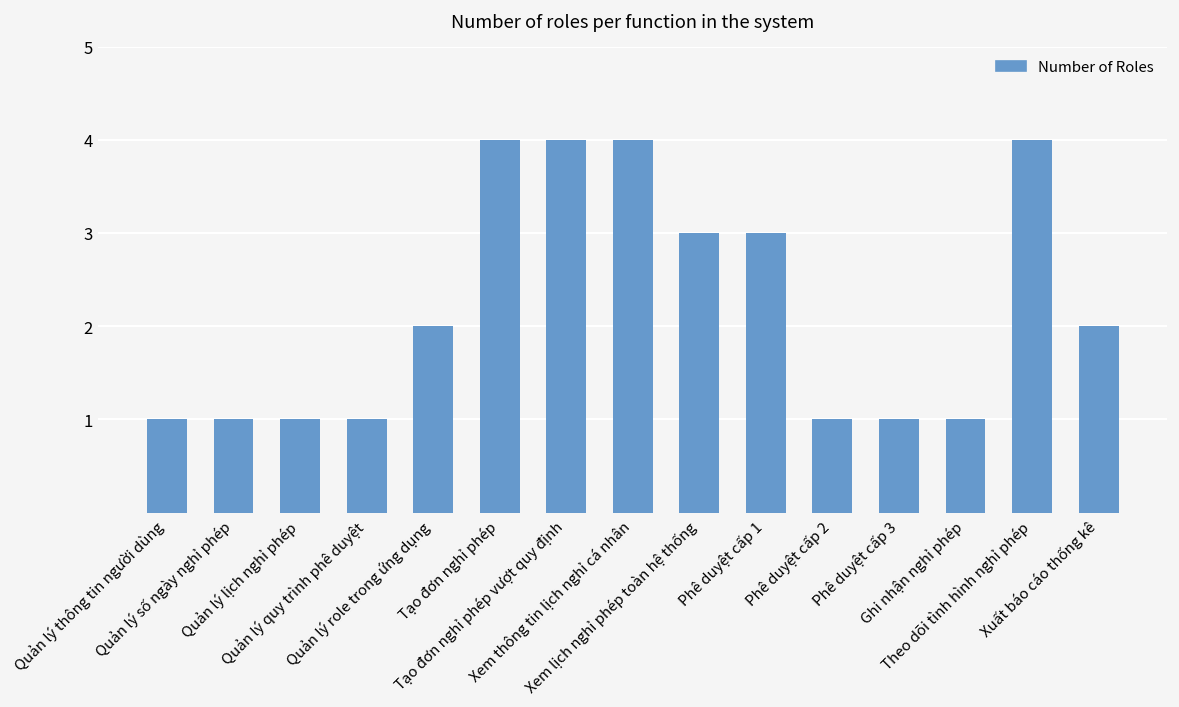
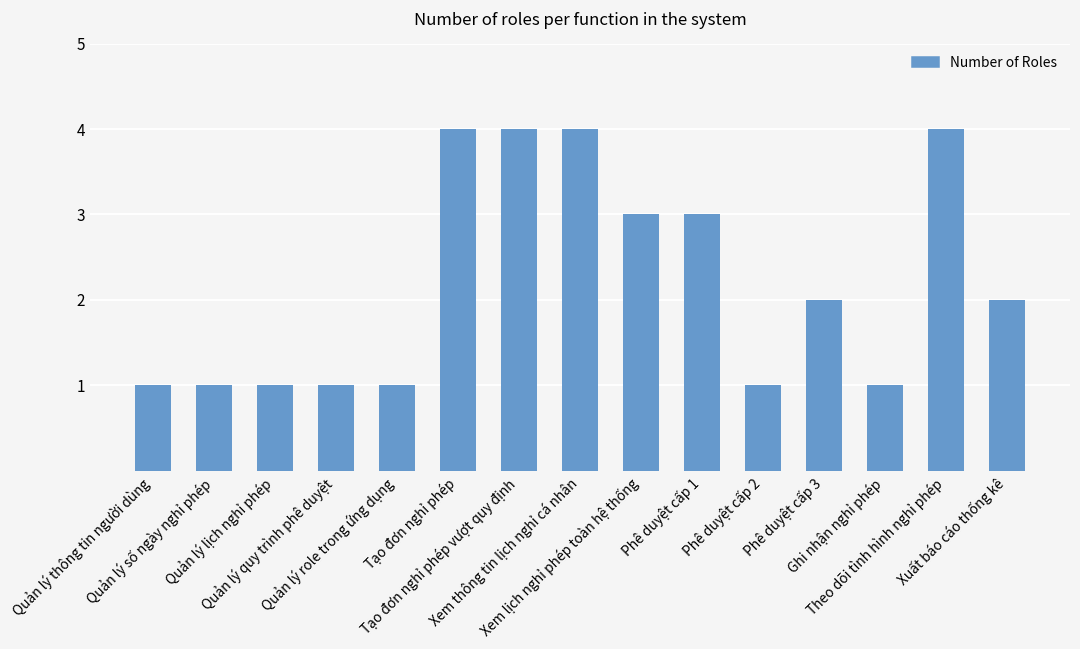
Quản lý role trong ứng dụng: 2 -> 1
Phê duyệt cấp 3: 1 -> 2
